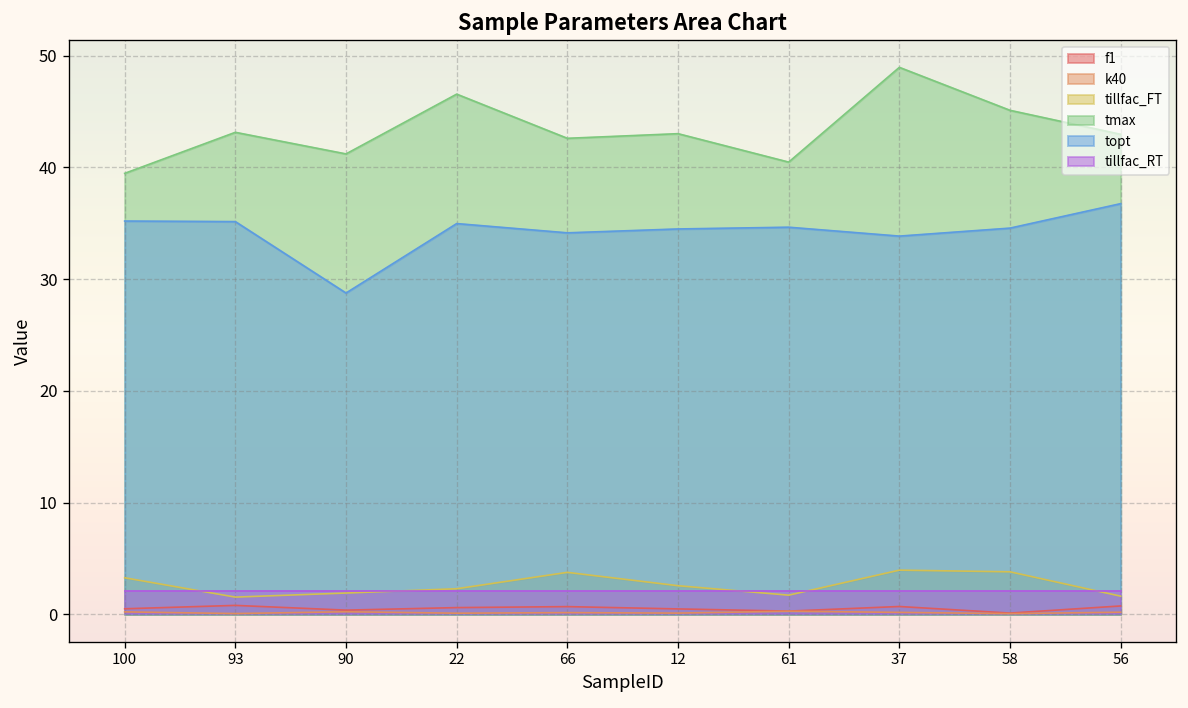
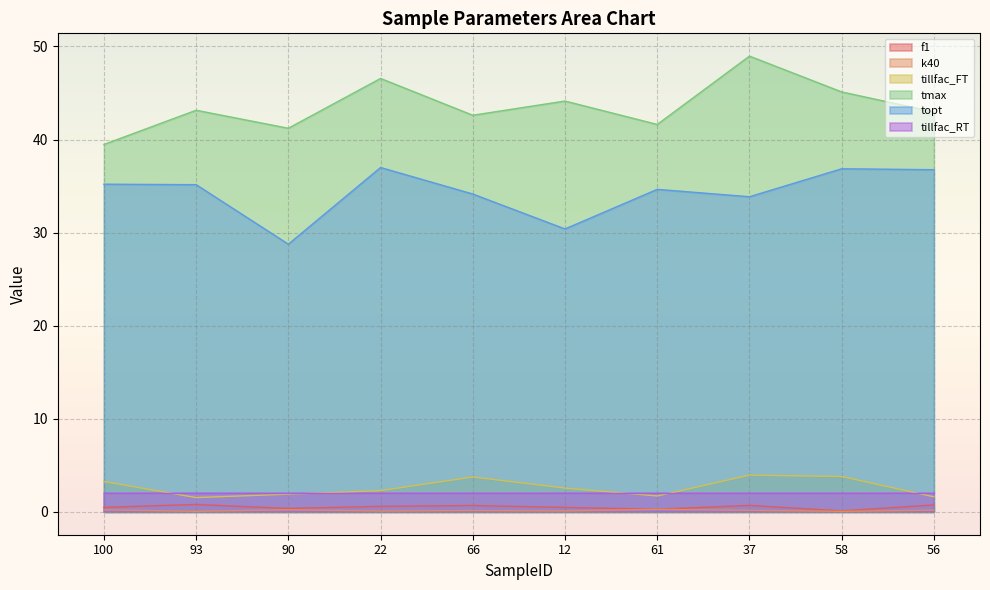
topt, 22: 35 -> 37
tmax, 12: 43 -> 44
topt, 12: 34 -> 30
tmax, 61: 40 -> 42
topt, 58: 35 -> 37
